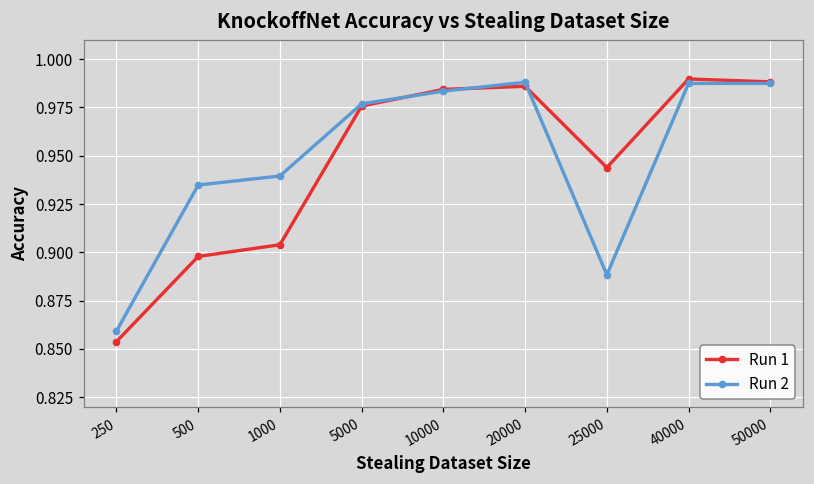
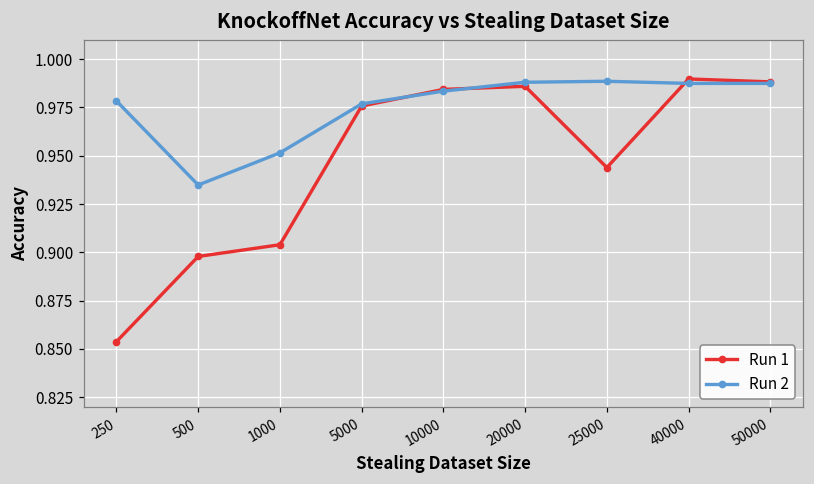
Run 2, 250: 0.859 -> 0.978
Run 2, 1000: 0.939 -> 0.951
Run 2, 25000: 0.888 -> 0.988
